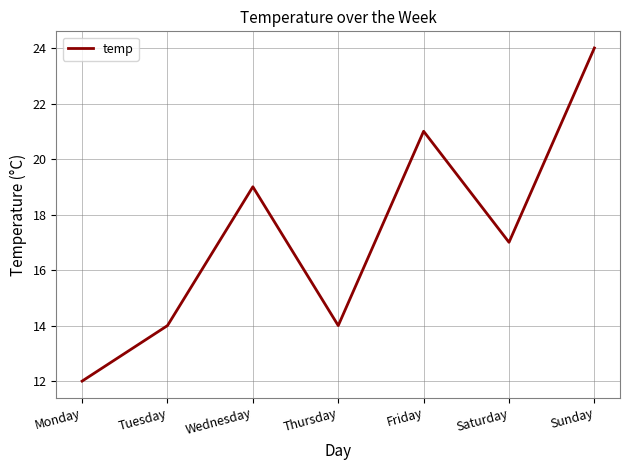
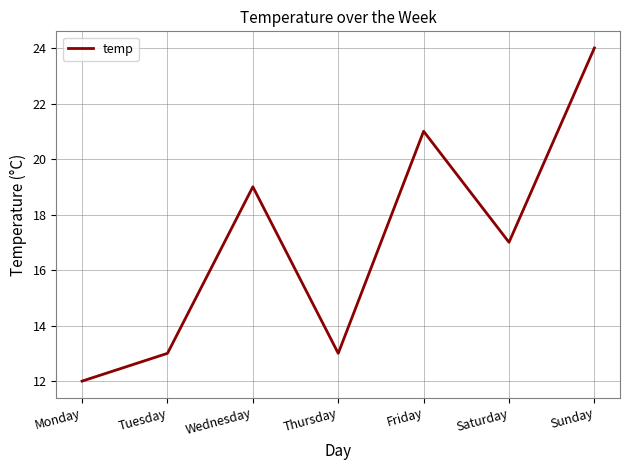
Tuesday: 14 -> 13
Thursday: 14 -> 13
